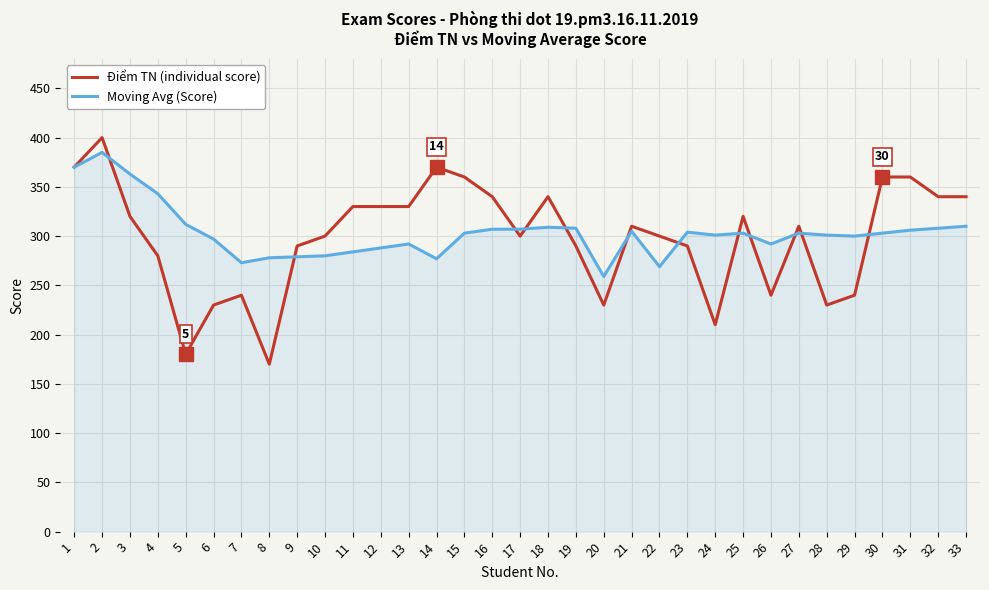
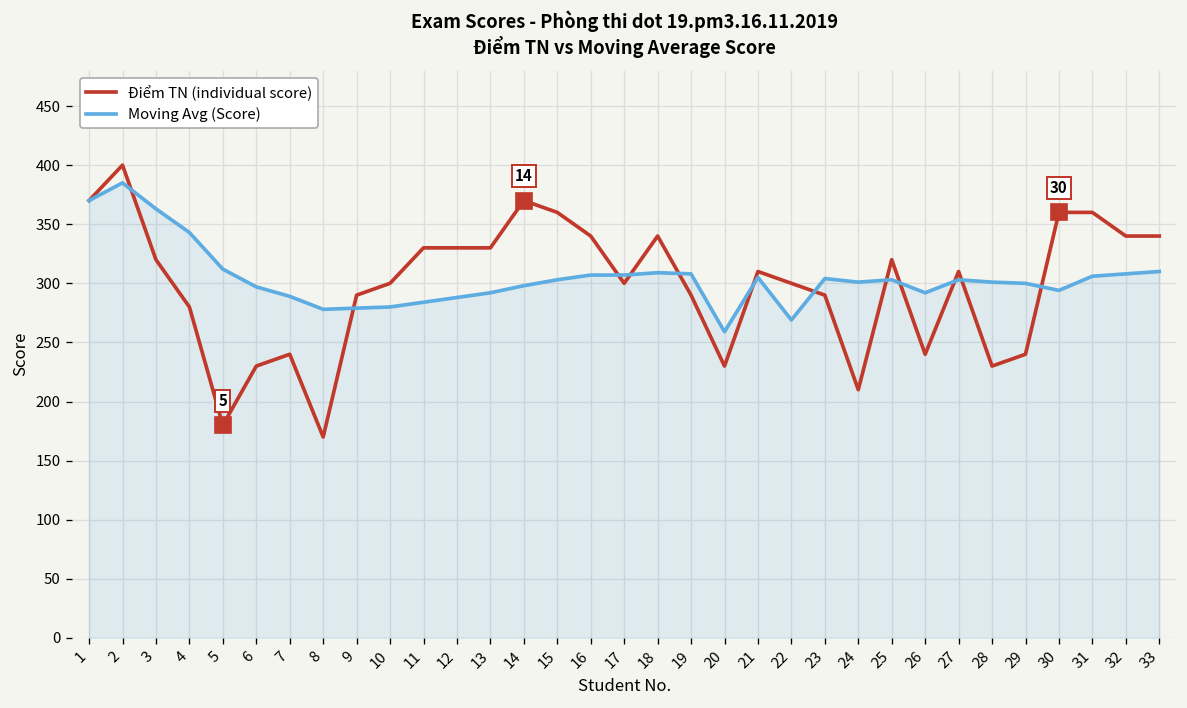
Moving Avg (Score), 7: 270 -> 290
Moving Avg (Score), 14: 280 -> 300
Moving Avg (Score), 30: 300 -> 290
